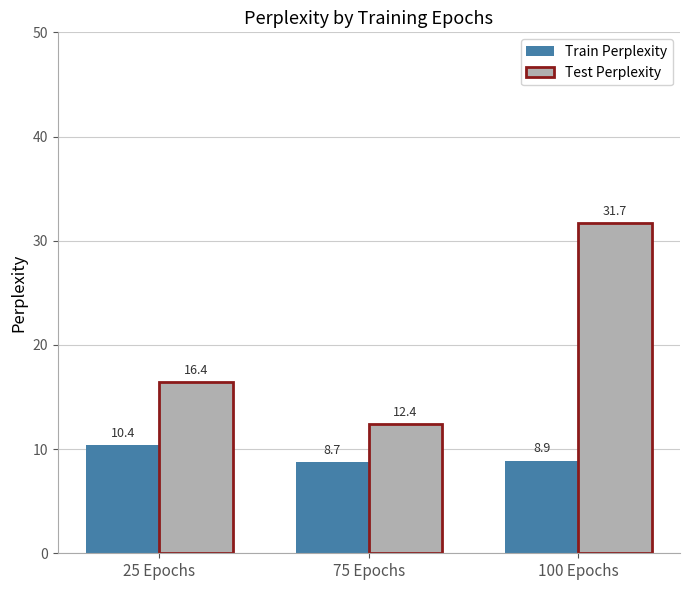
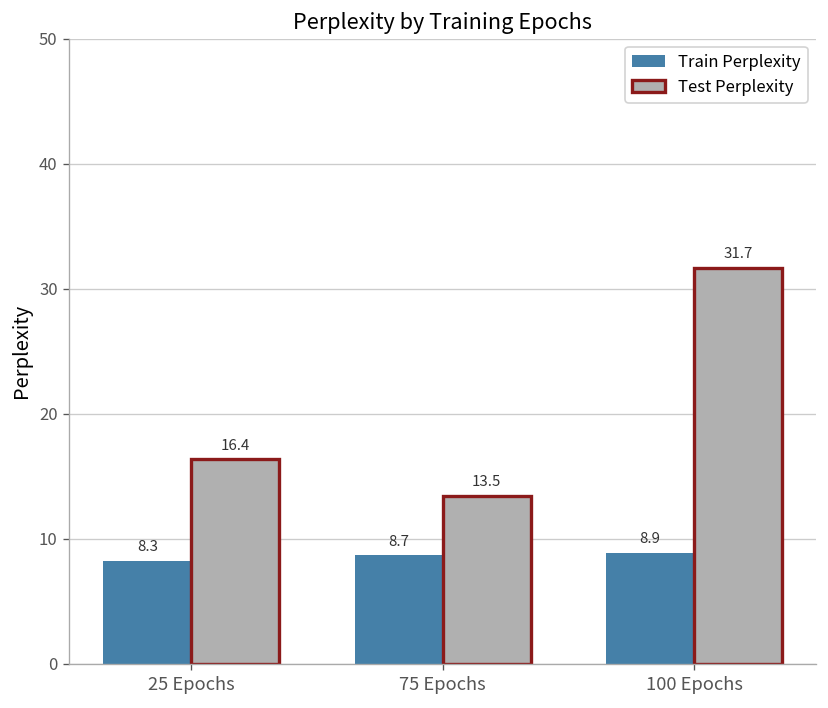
Train Perplexity, 25 Epochs: 10.4 -> 8.3
Test Perplexity, 75 Epochs: 12.4 -> 13.5
